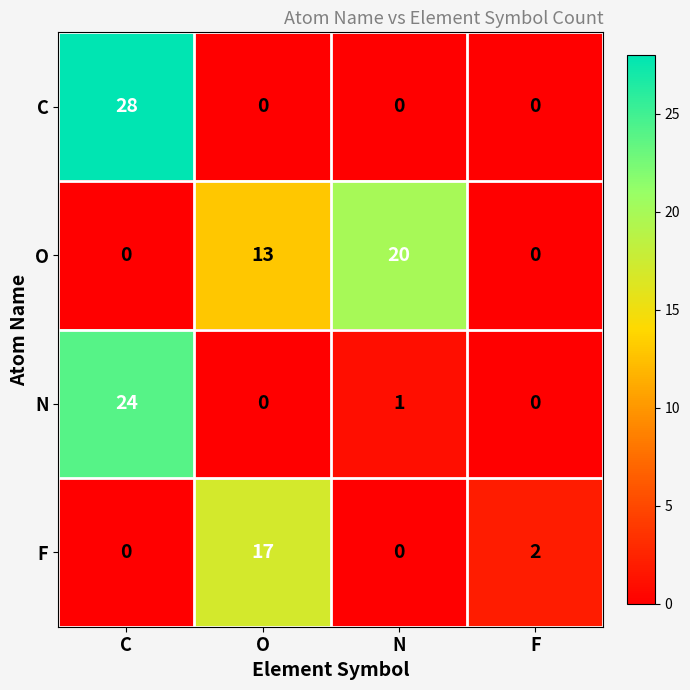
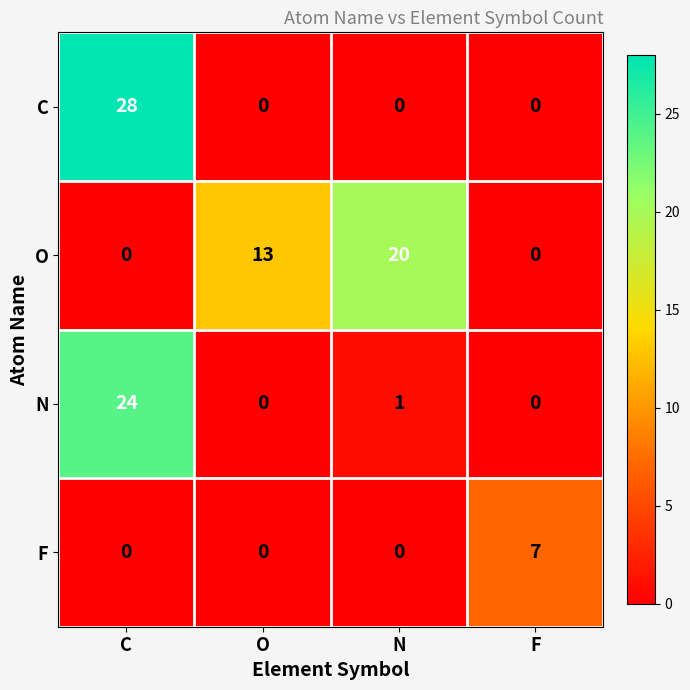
F, O: 17 -> 0
F, F: 2 -> 7
